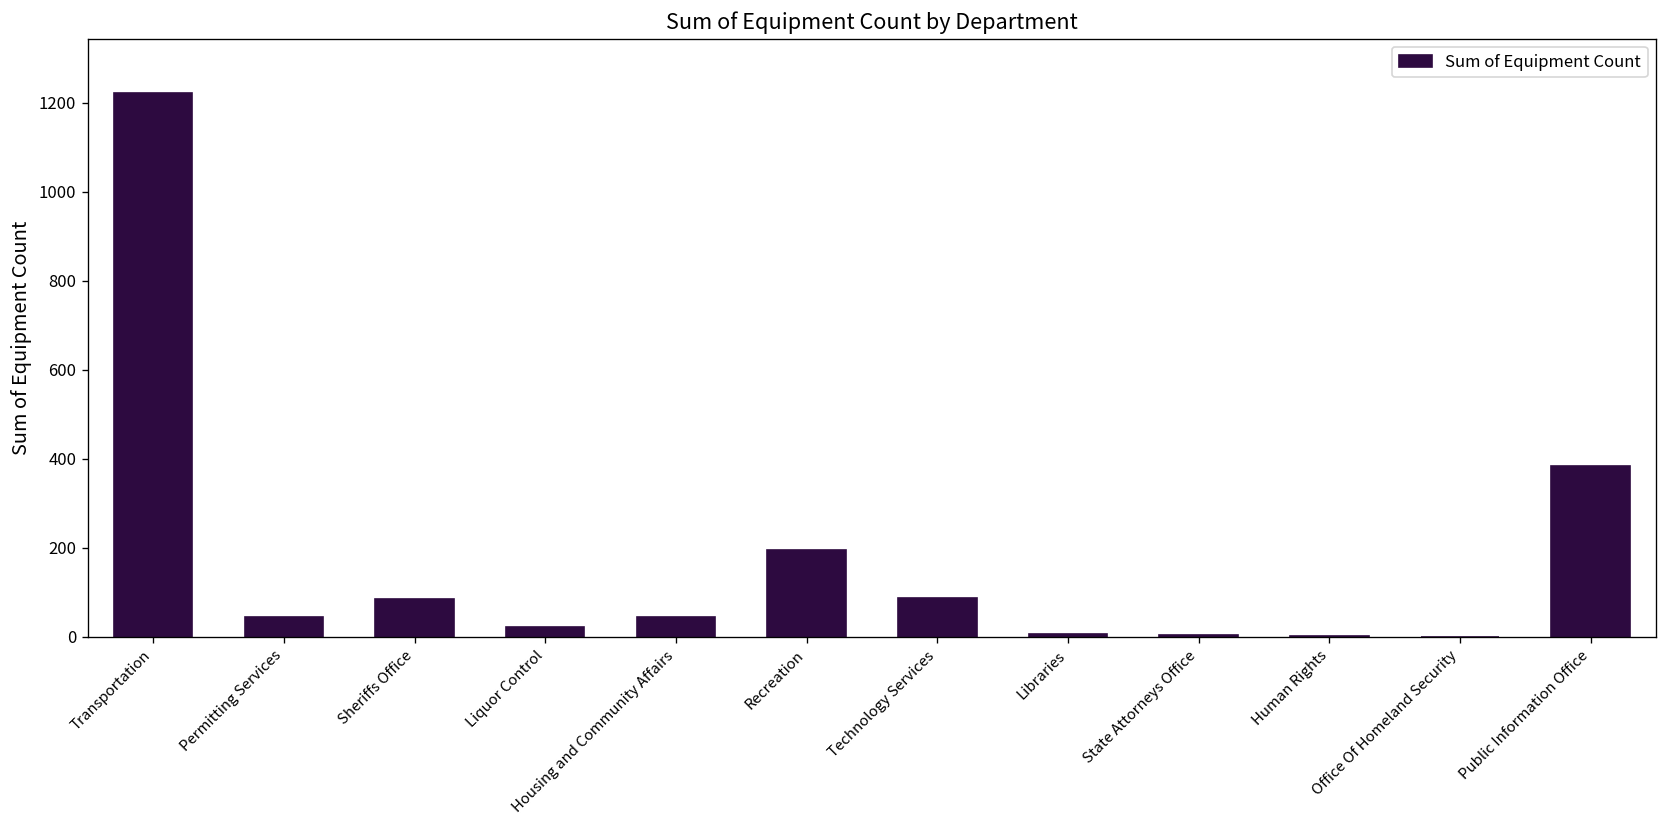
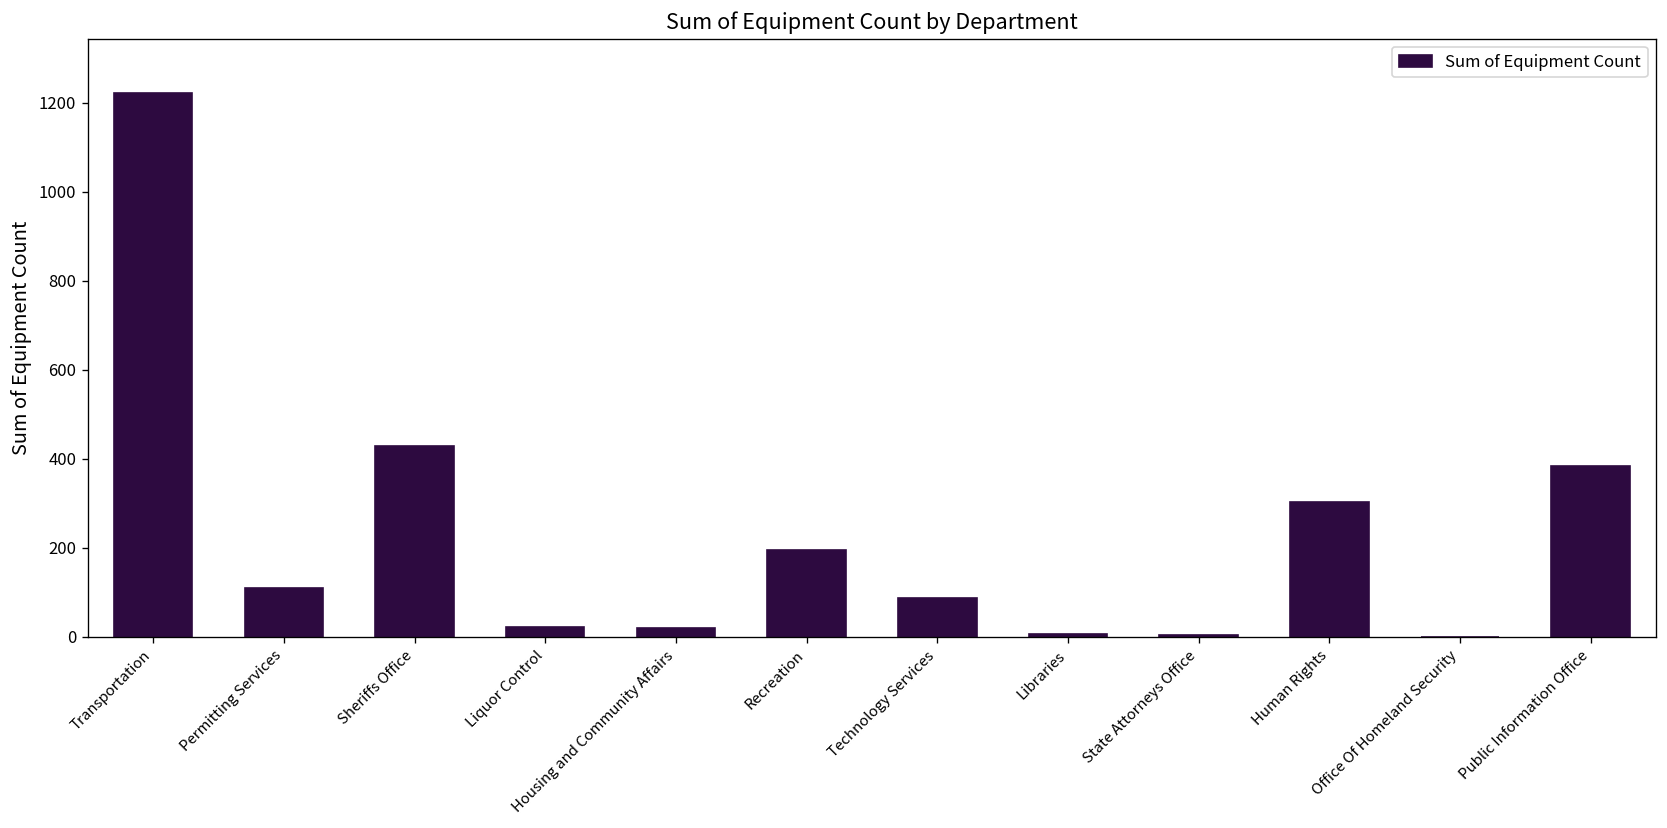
Permitting Services: 40 -> 110
Sheriffs Office: 90 -> 430
Housing and Community Affairs: 50 -> 20
Human Rights: 0 -> 300
